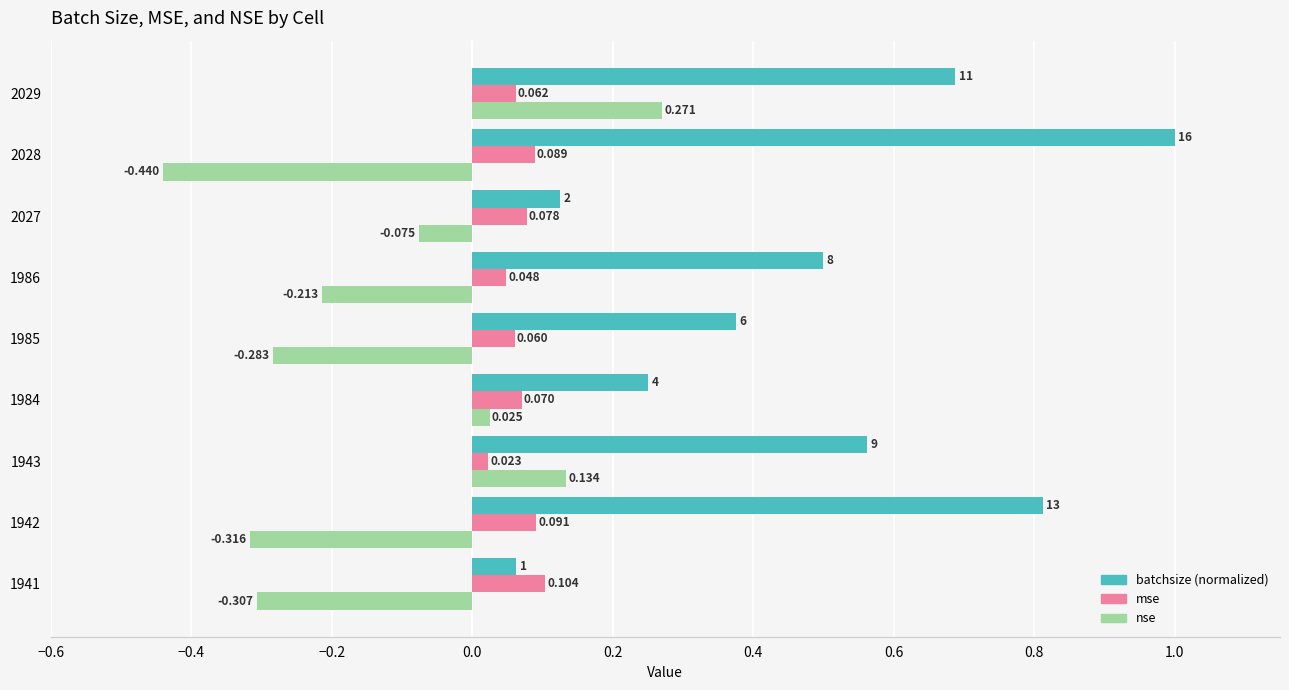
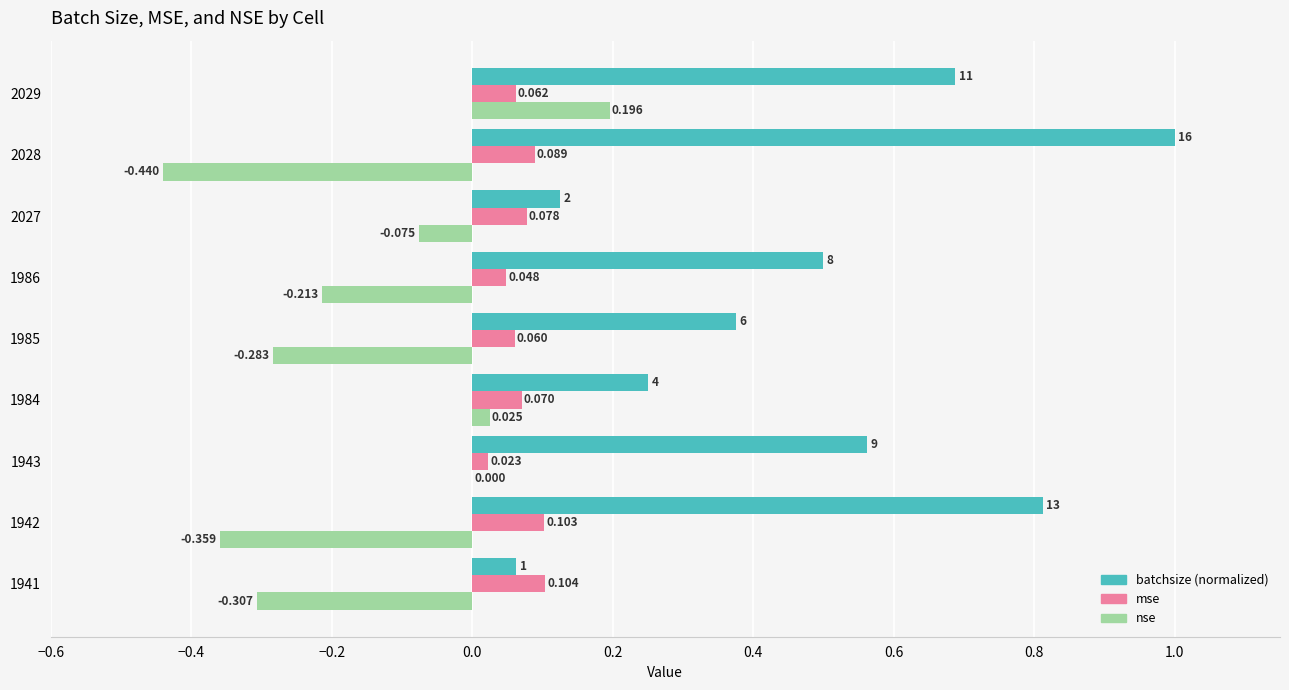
nse, 2029: 0.271 -> 0.196
nse, 1943: 0.134 -> 0.000
mse, 1942: 0.091 -> 0.103
nse, 1942: -0.316 -> -0.359
